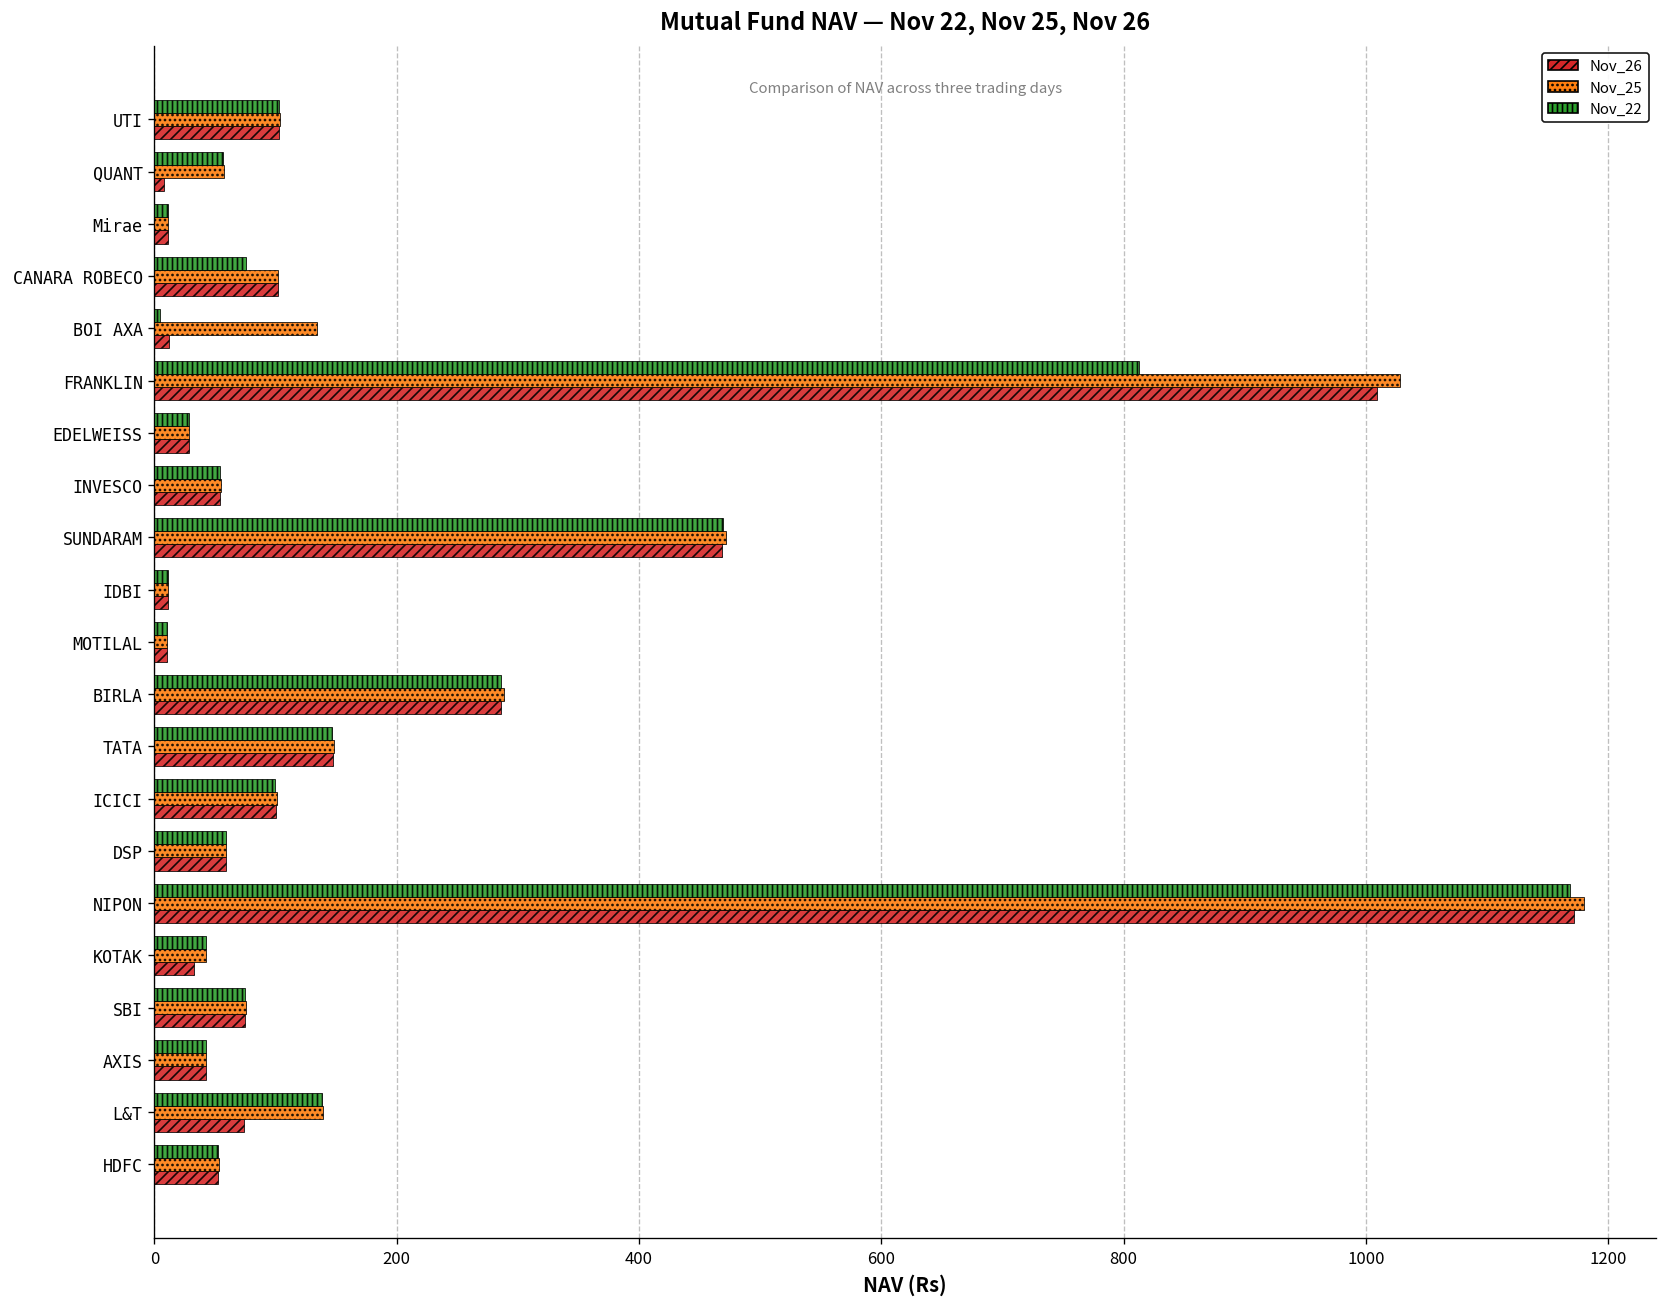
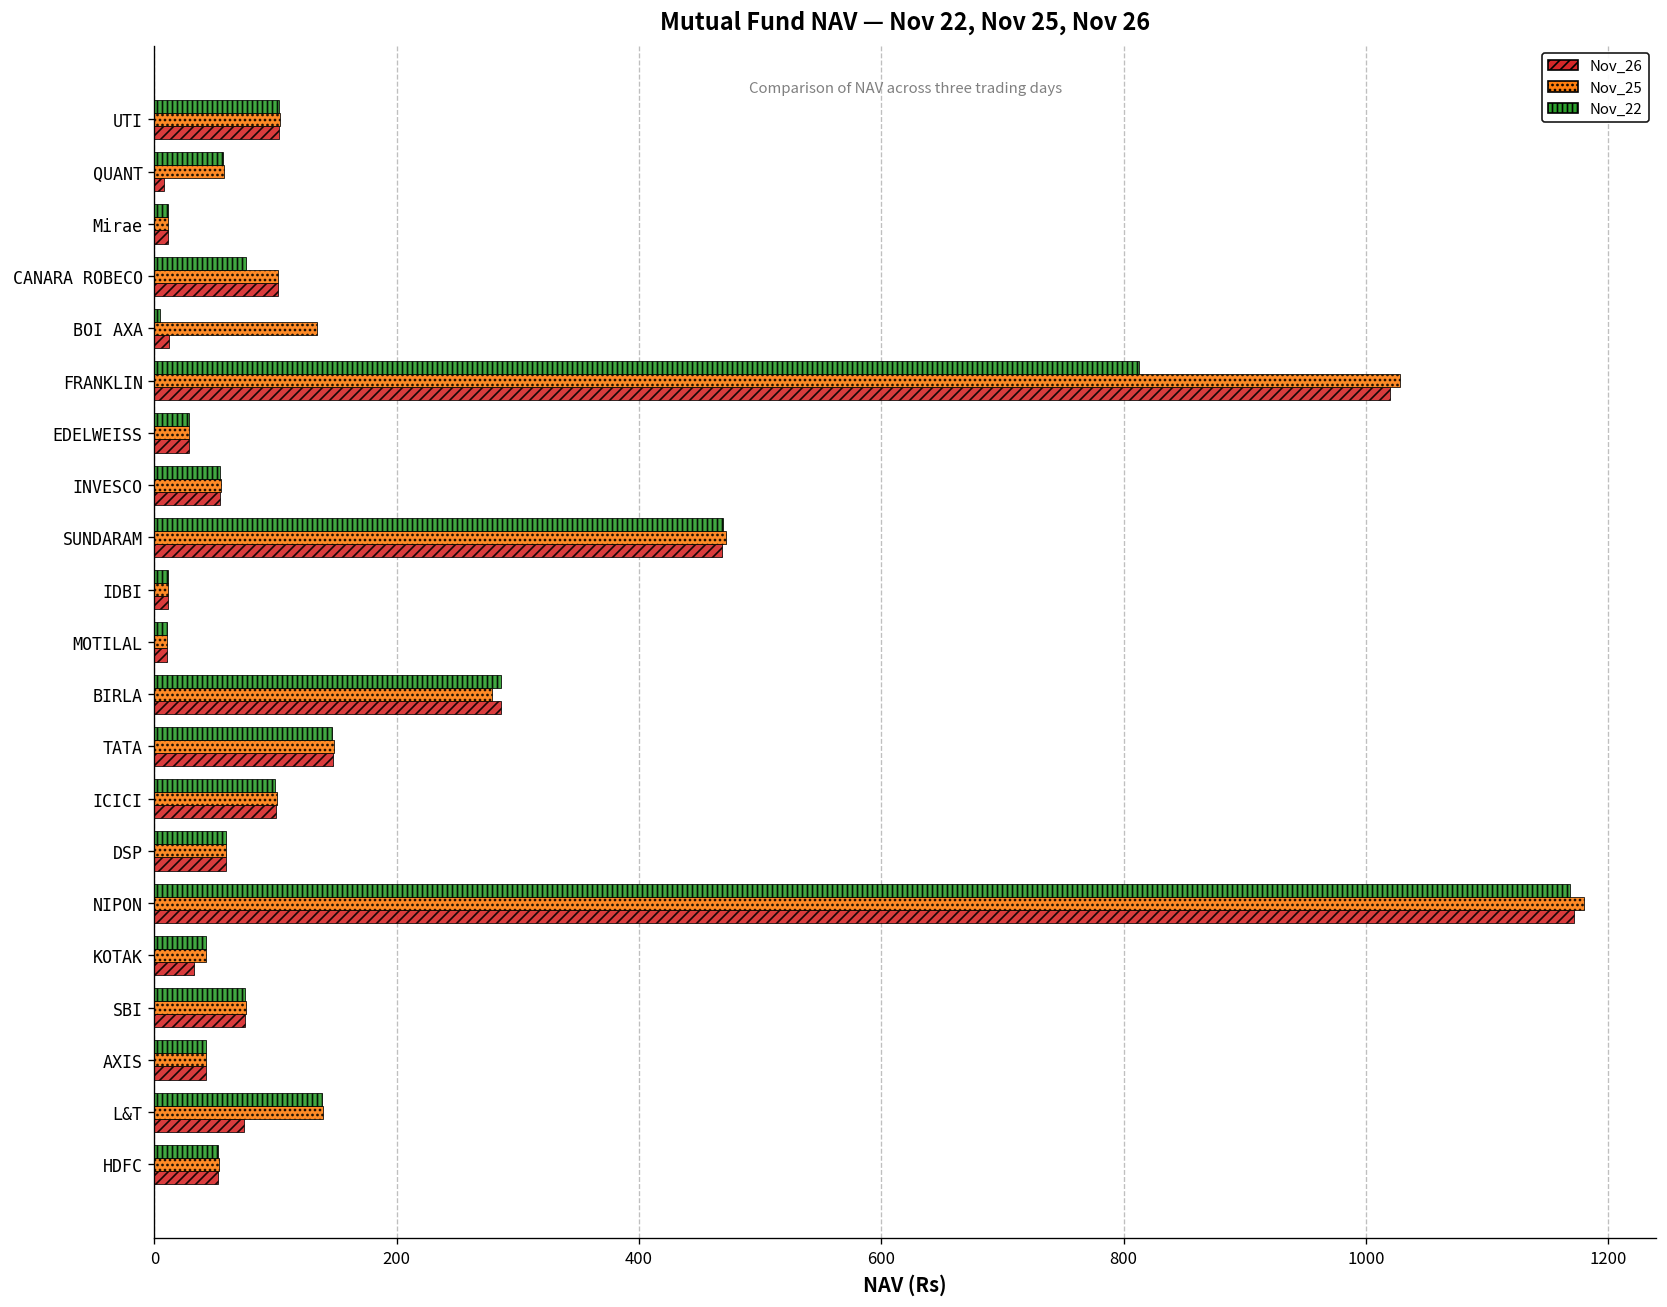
Nov_26, FRANKLIN: 1009 -> 1020
Nov_25, BIRLA: 289 -> 279
